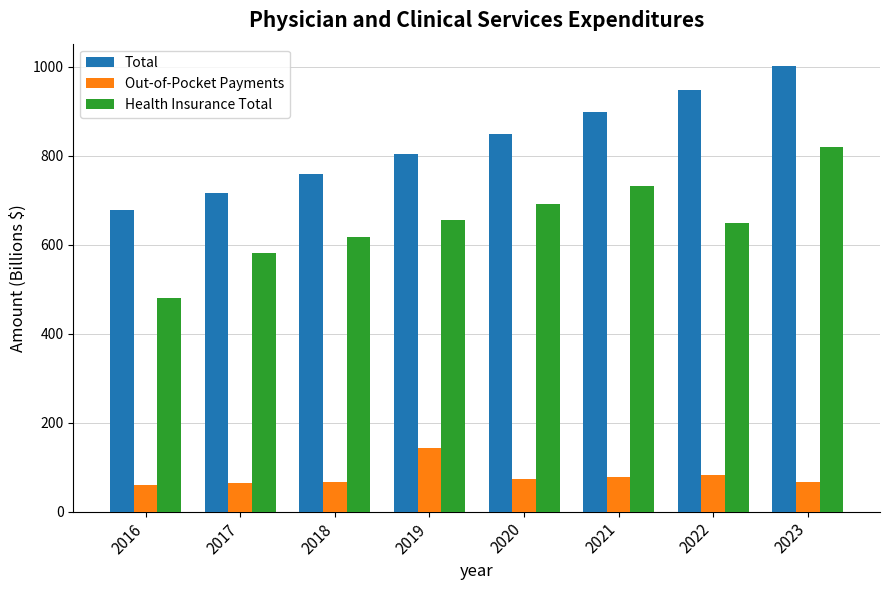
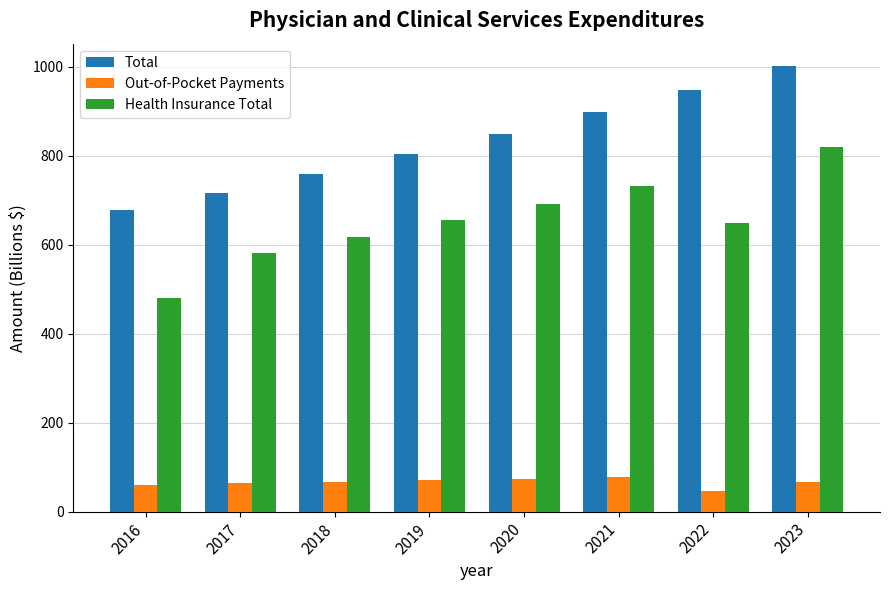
Out-of-Pocket Payments, 2019: 140 -> 70
Out-of-Pocket Payments, 2022: 80 -> 50
